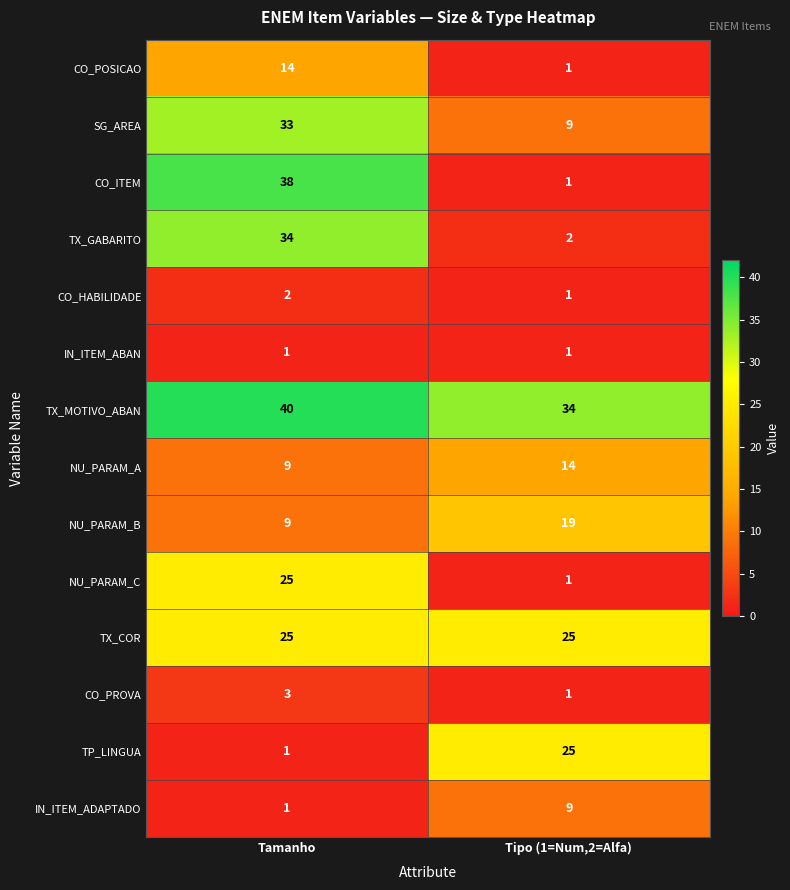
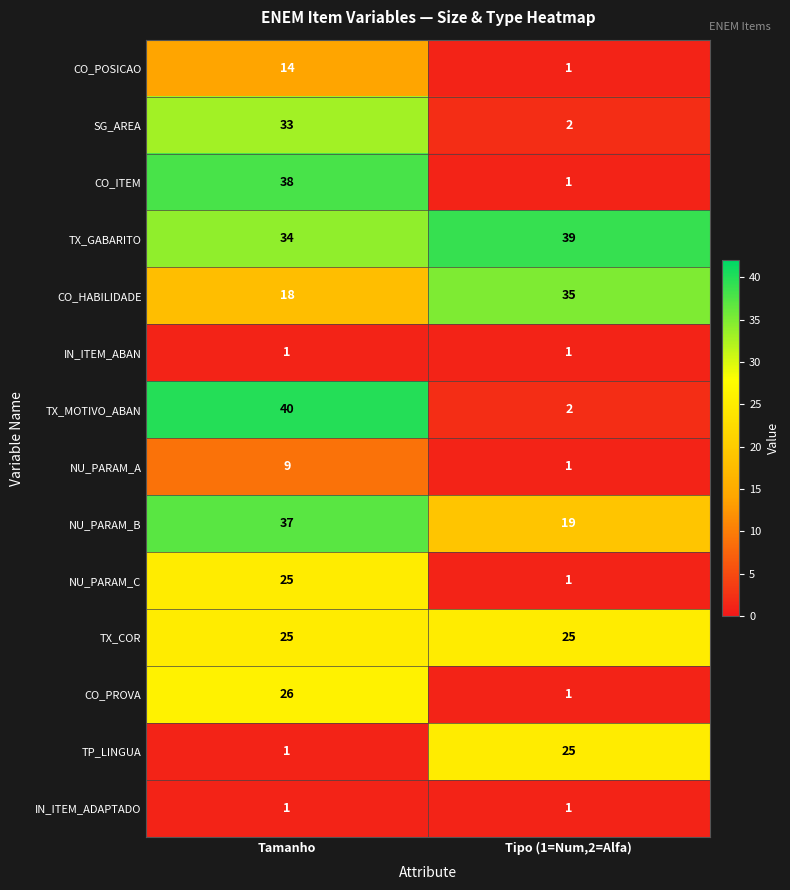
SG_AREA, Tipo (1=Num,2=Alfa): 9 -> 2
TX_GABARITO, Tipo (1=Num,2=Alfa): 2 -> 39
CO_HABILIDADE, Tamanho: 2 -> 18
CO_HABILIDADE, Tipo (1=Num,2=Alfa): 1 -> 35
TX_MOTIVO_ABAN, Tipo (1=Num,2=Alfa): 34 -> 2
NU_PARAM_A, Tipo (1=Num,2=Alfa): 14 -> 1
NU_PARAM_B, Tamanho: 9 -> 37
CO_PROVA, Tamanho: 3 -> 26
IN_ITEM_ADAPTADO, Tipo (1=Num,2=Alfa): 9 -> 1
